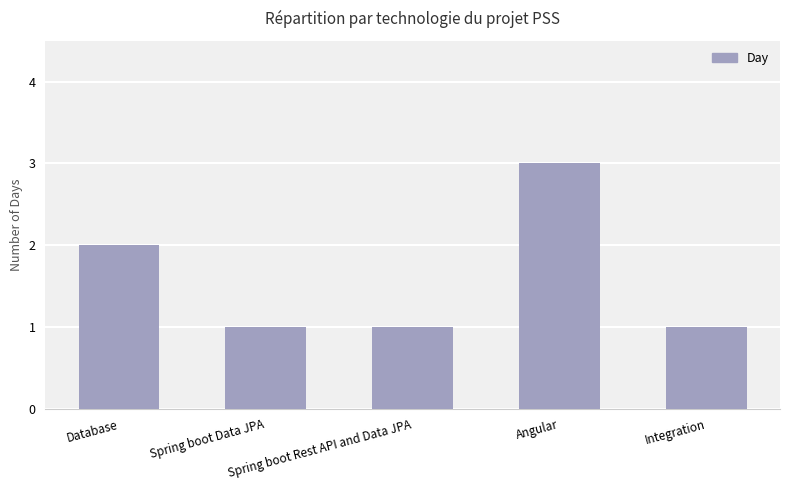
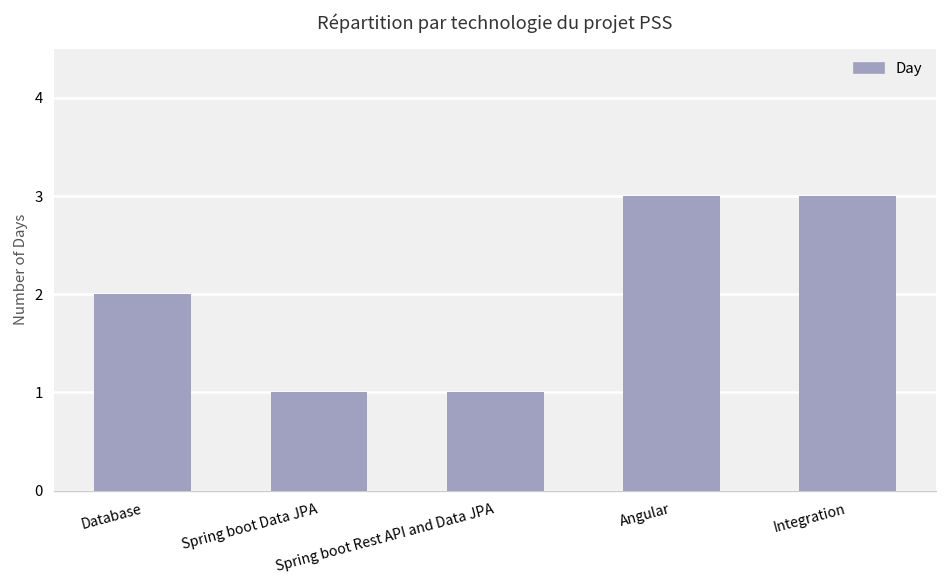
Integration: 1 -> 3
